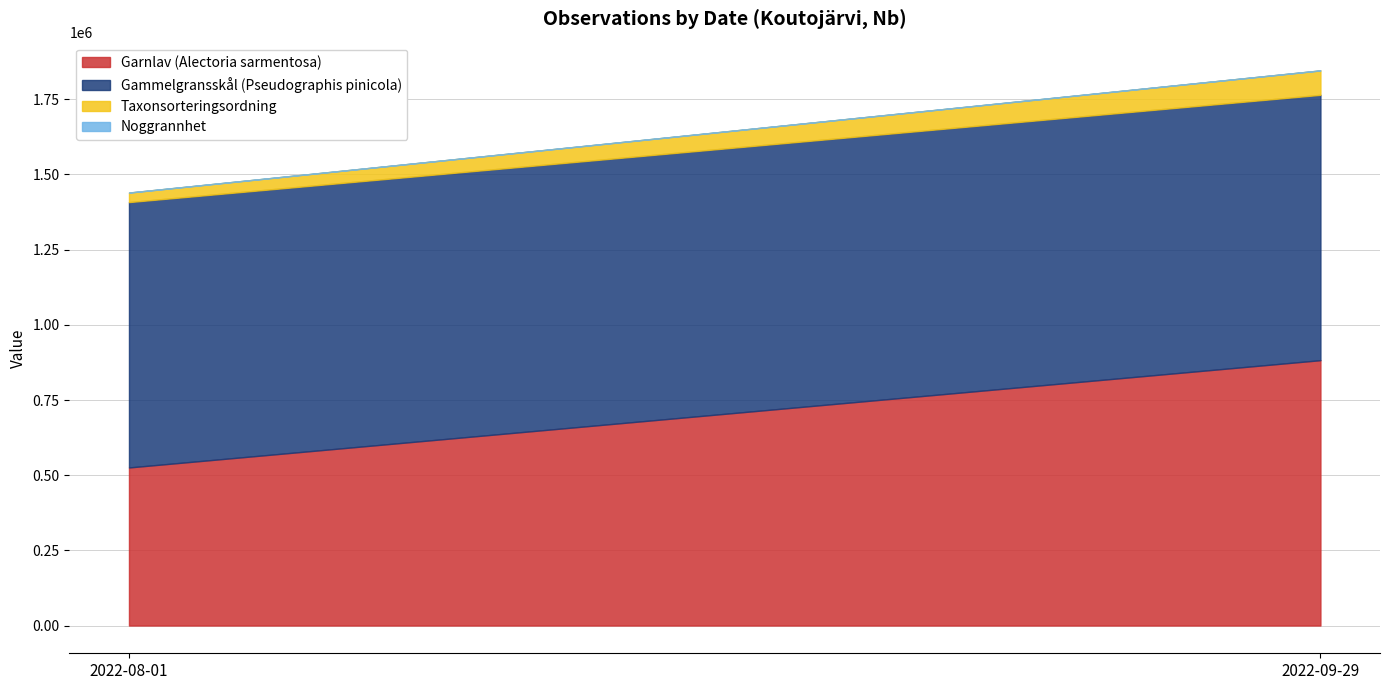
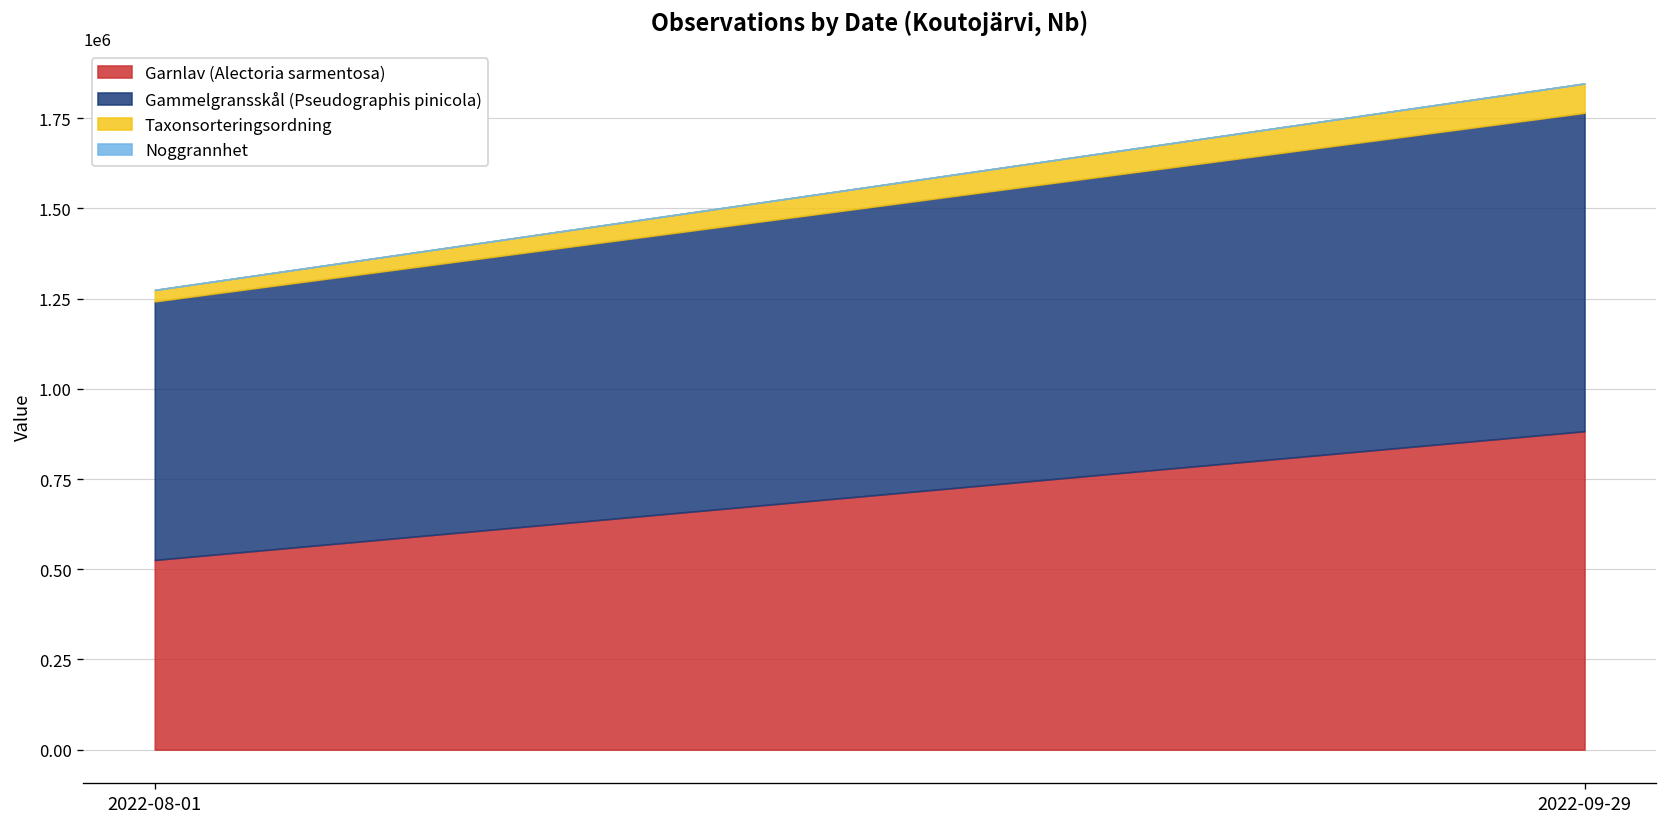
Gammelgransskål (Pseudographis pinicola), 2022-08-01: 880000 -> 720000
